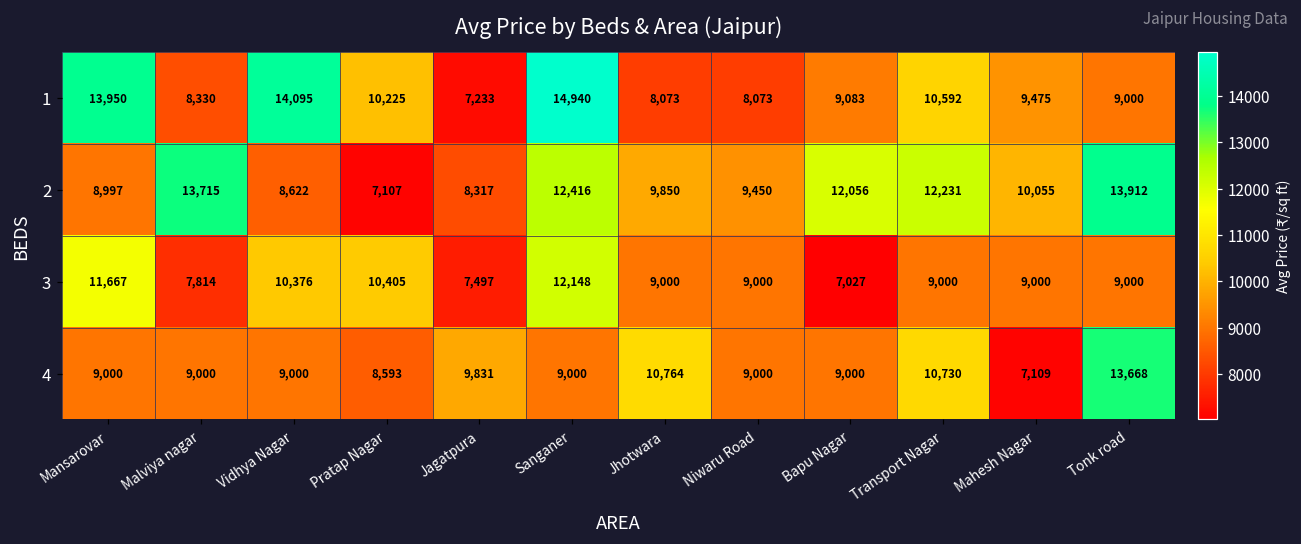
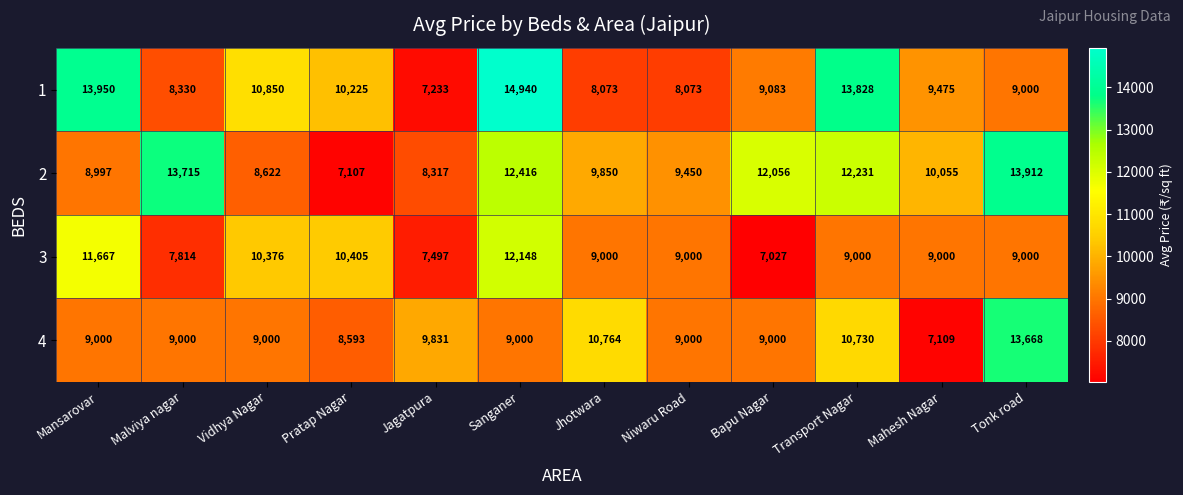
1, Vidhya Nagar: 14,095 -> 10,850
1, Transport Nagar: 10,592 -> 13,828
